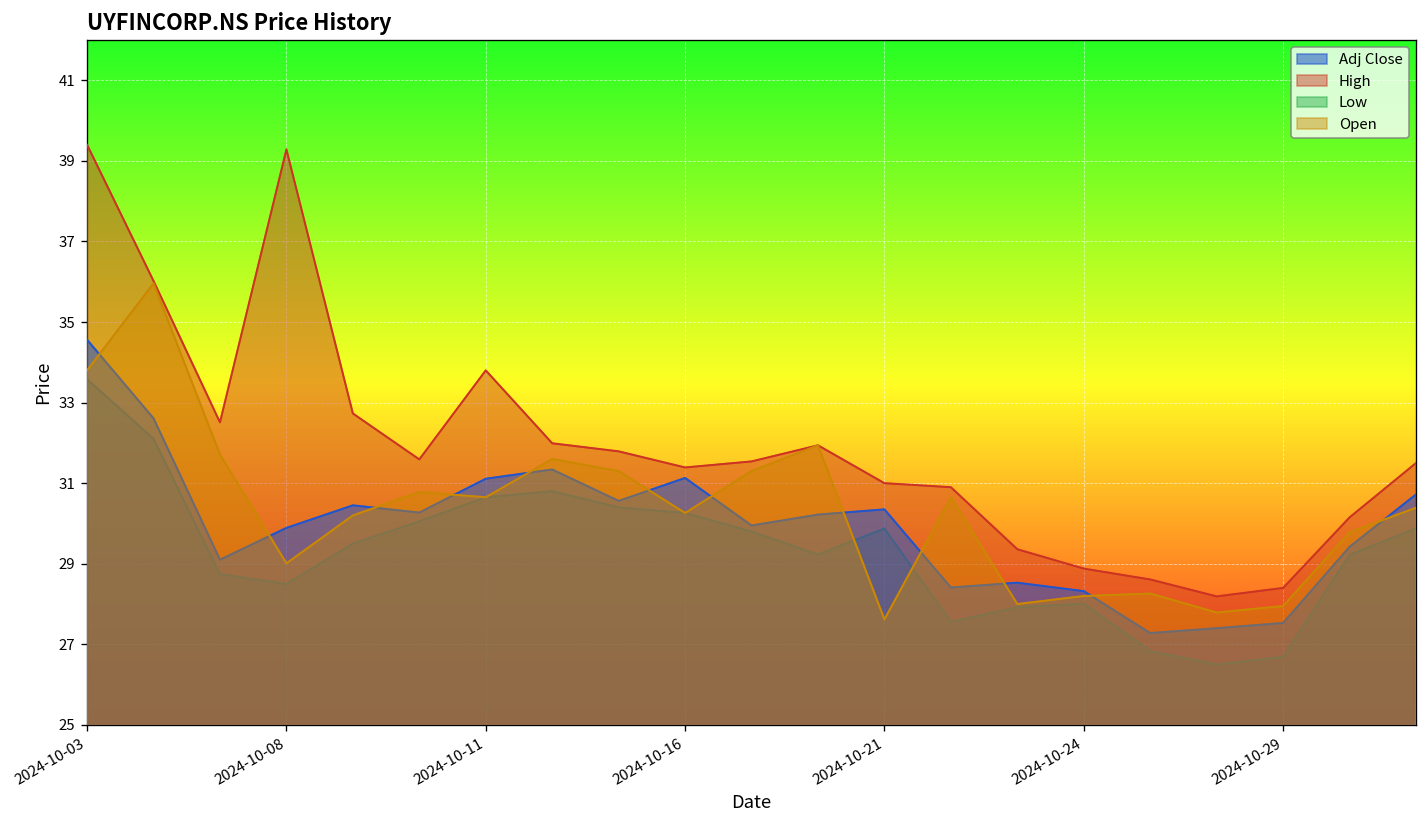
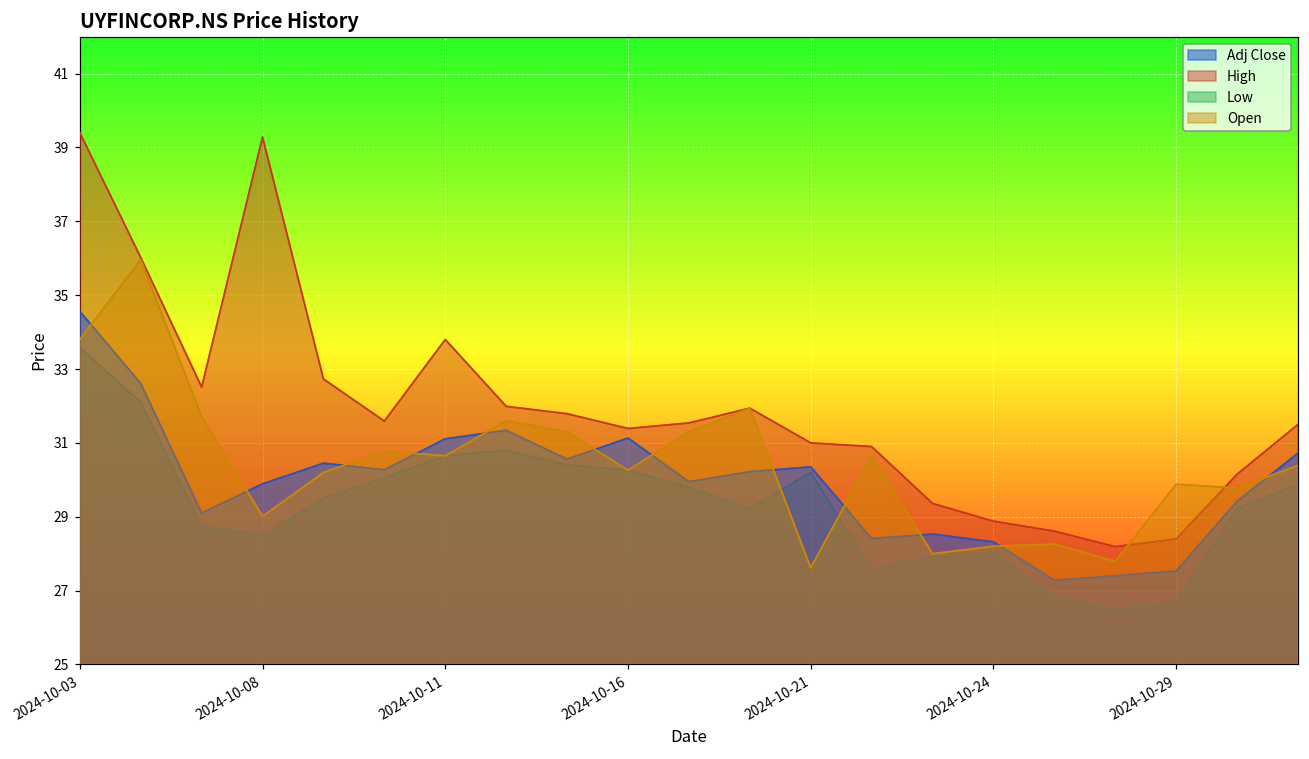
Low, 2024-10-21: 29.9 -> 30.2
Open, 2024-10-29: 28.0 -> 29.9
